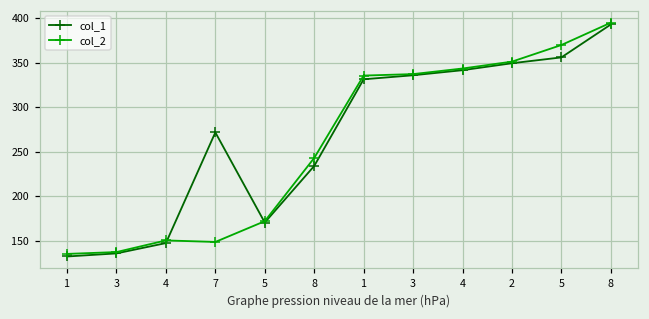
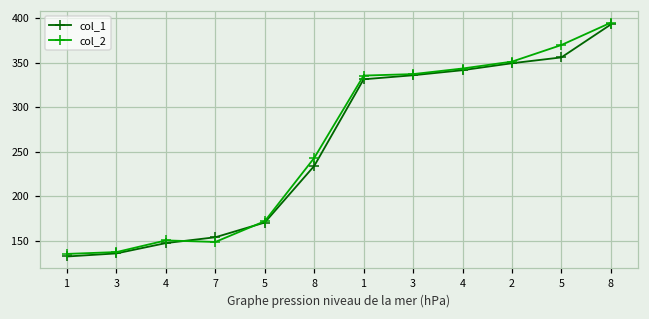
col_1, 7: 270 -> 150
